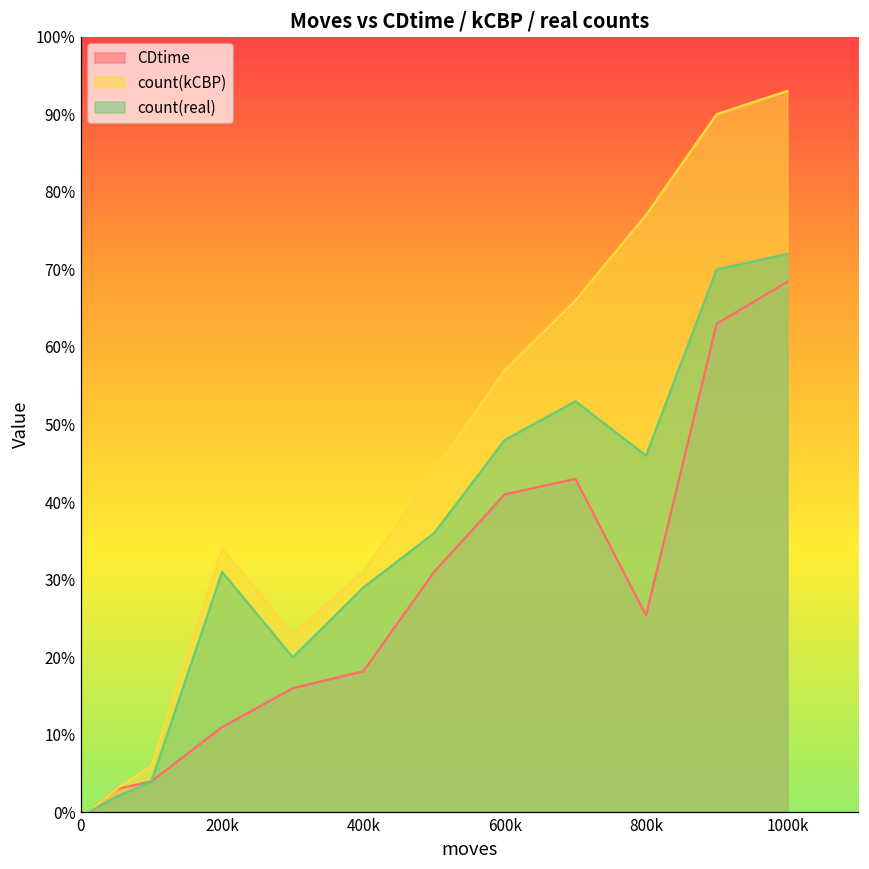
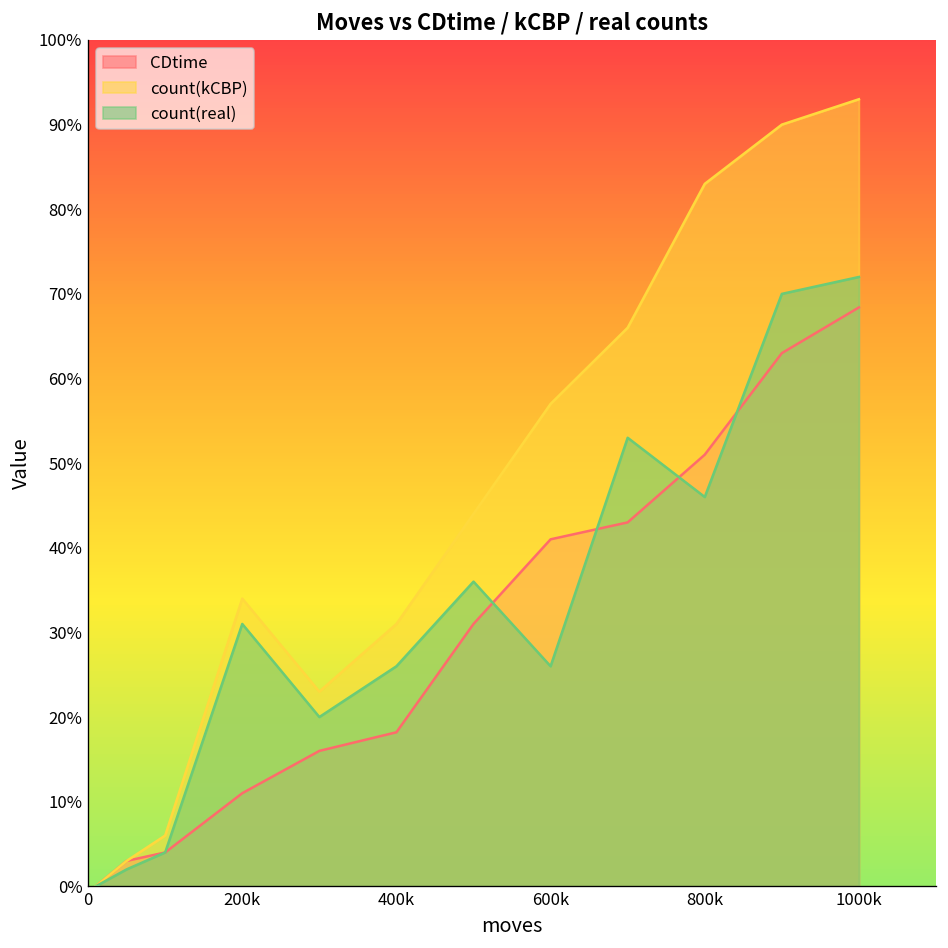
count(real), 400k: 29% -> 26%
count(real), 600k: 48% -> 26%
CDtime, 800k: 25% -> 51%
count(kCBP), 800k: 77% -> 83%
